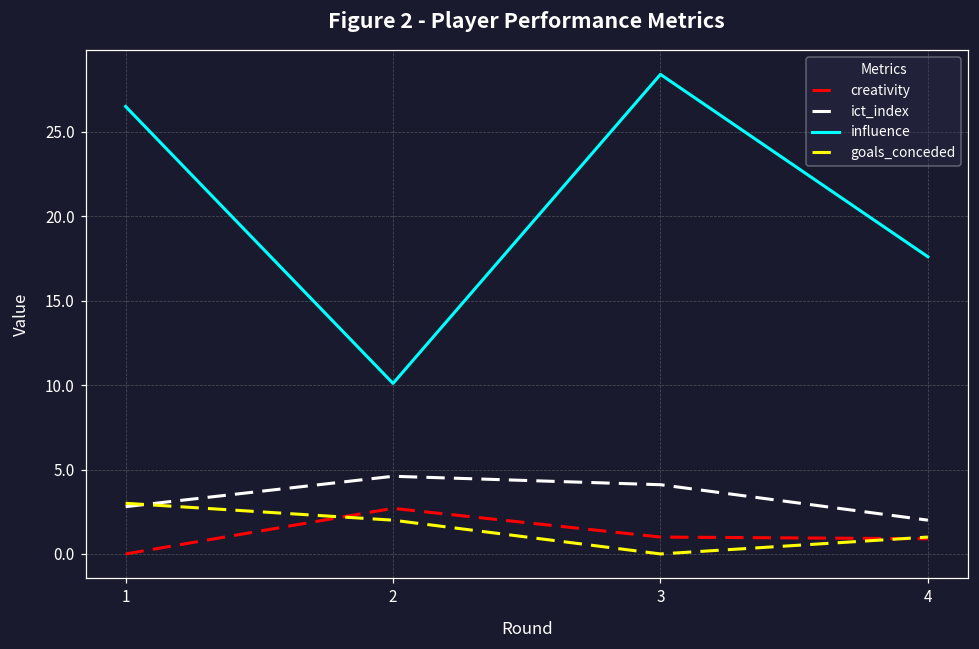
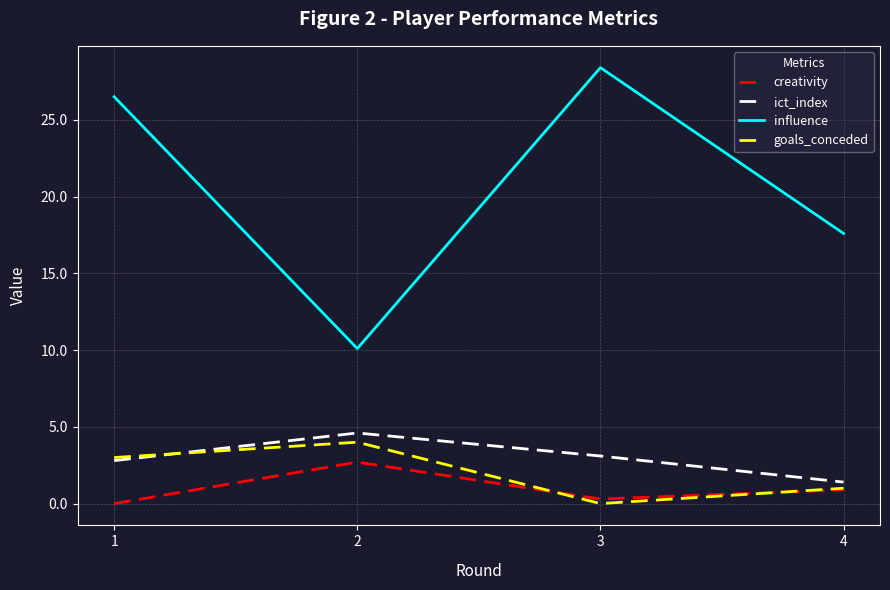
goals_conceded, 2: 2 -> 4
creativity, 3: 1.0 -> 0.3
ict_index, 3: 4.1 -> 3.1
ict_index, 4: 2.0 -> 1.4
